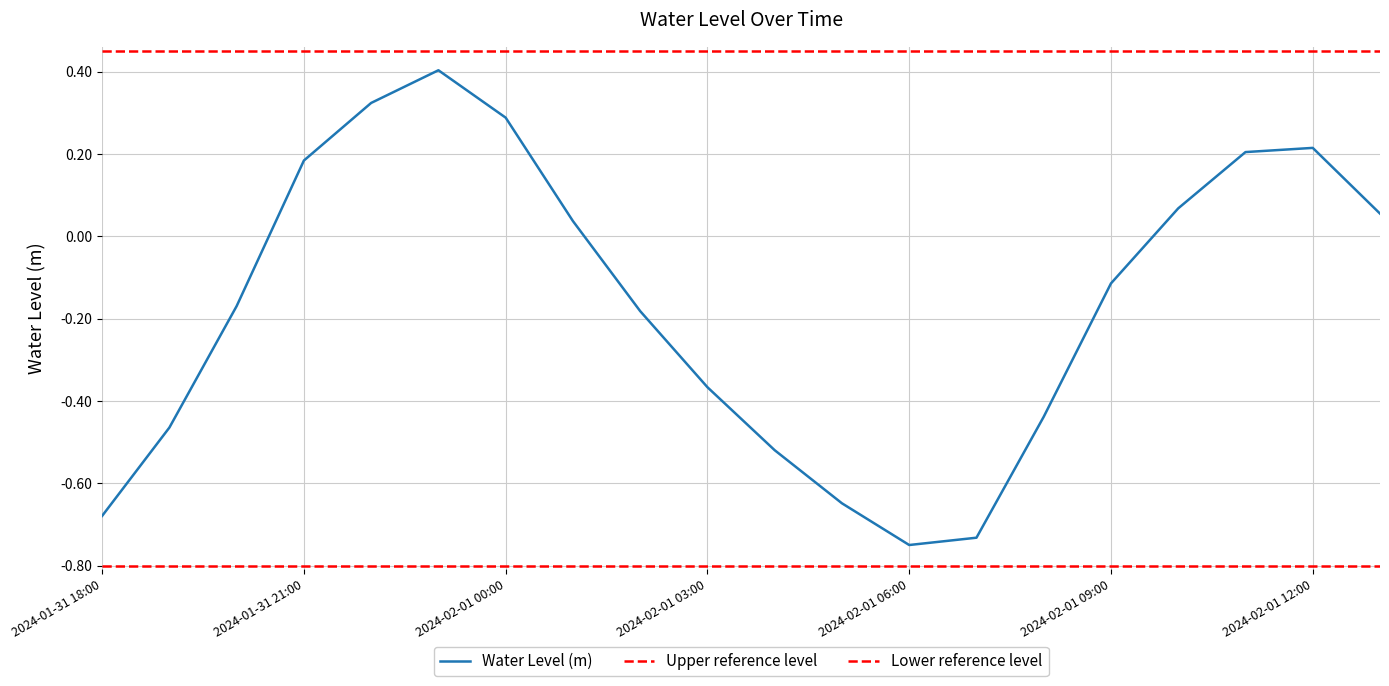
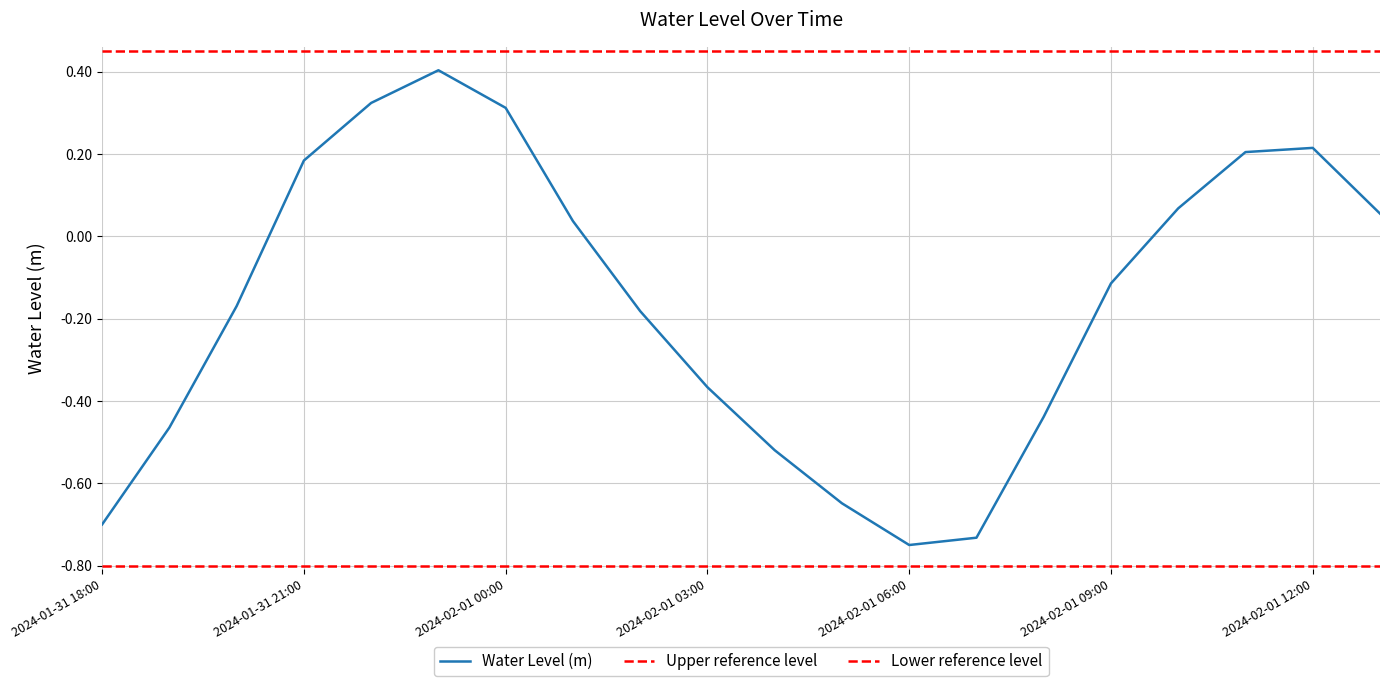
2024-01-31 18:00: -0.68 -> -0.70
2024-02-01 00:00: 0.29 -> 0.31
